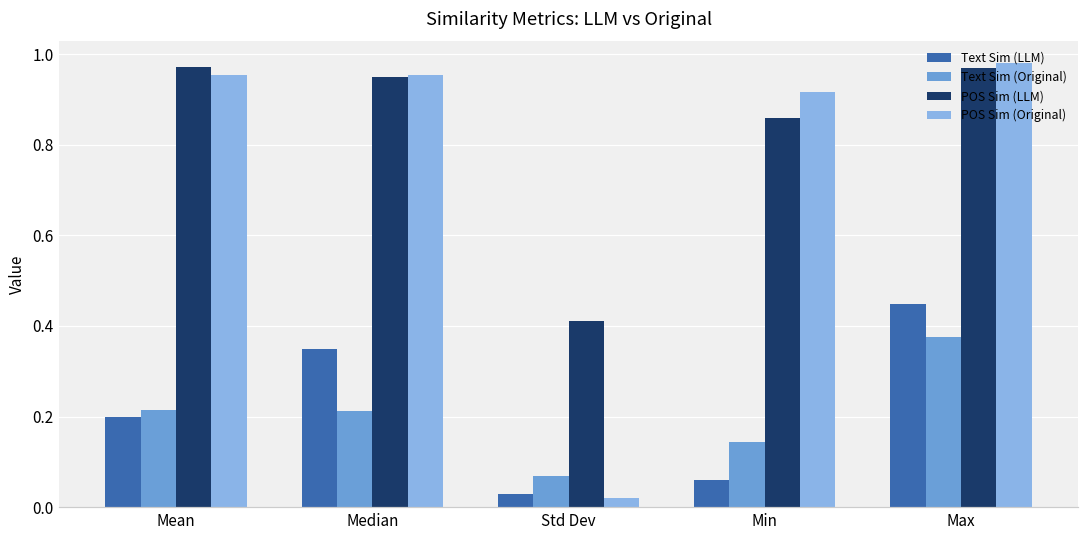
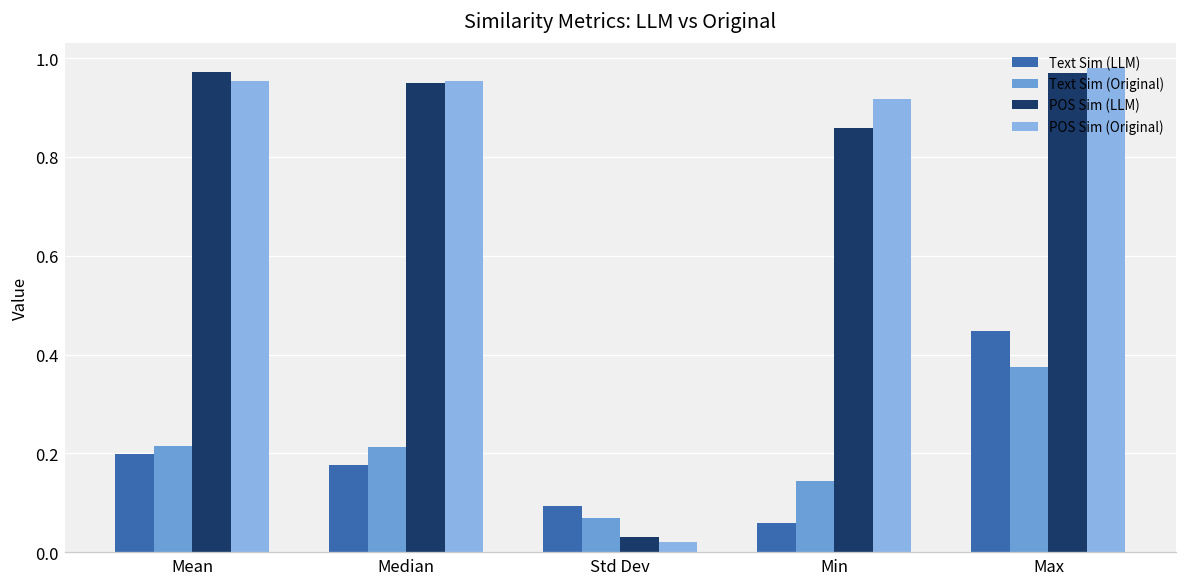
Text Sim (LLM), Median: 0.35 -> 0.18
Text Sim (LLM), Std Dev: 0.03 -> 0.09
POS Sim (LLM), Std Dev: 0.41 -> 0.03
